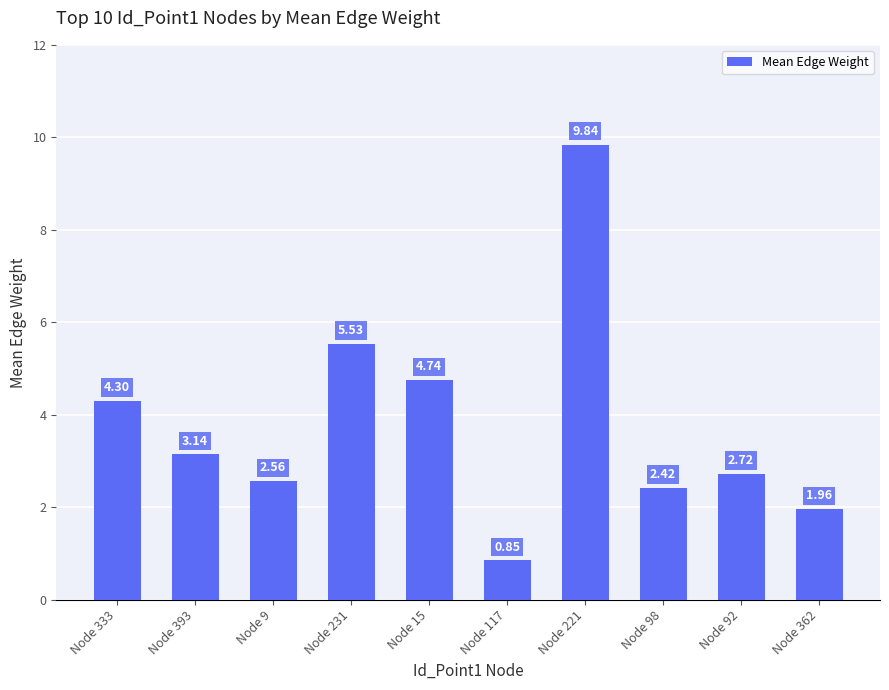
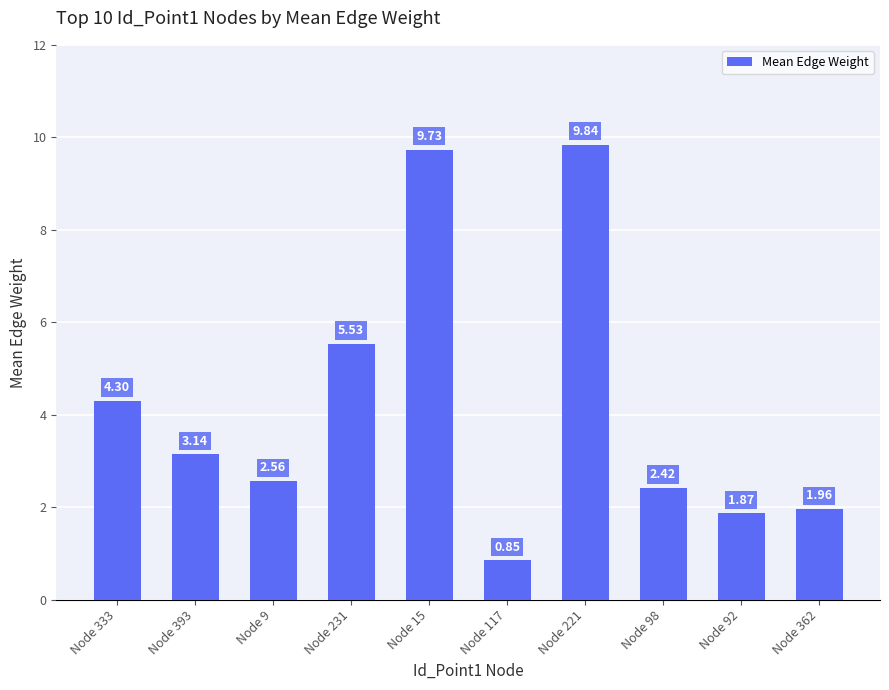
Node 15: 4.74 -> 9.73
Node 92: 2.72 -> 1.87
